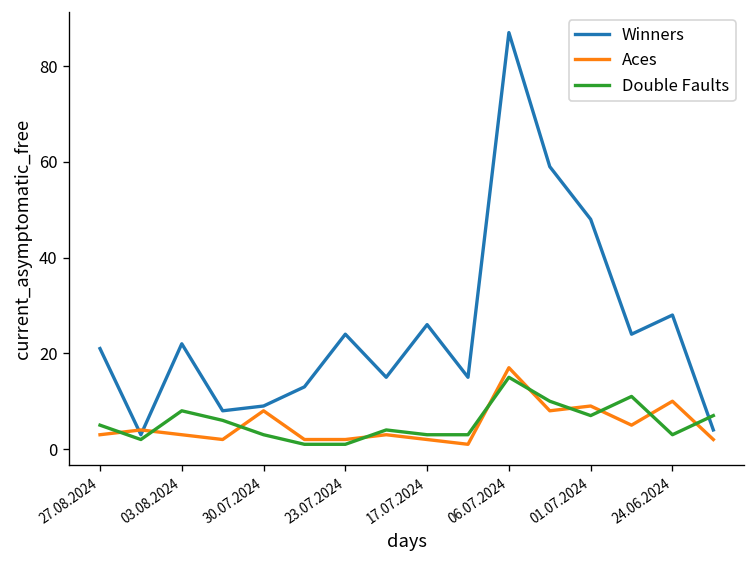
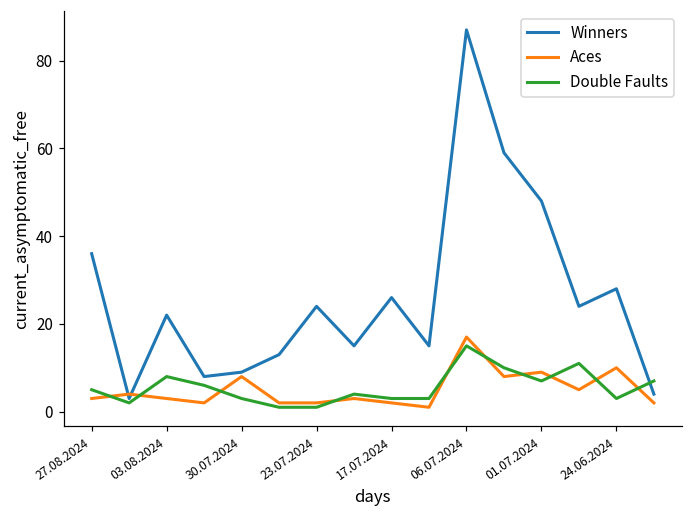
Winners, 27.08.2024: 21 -> 36
